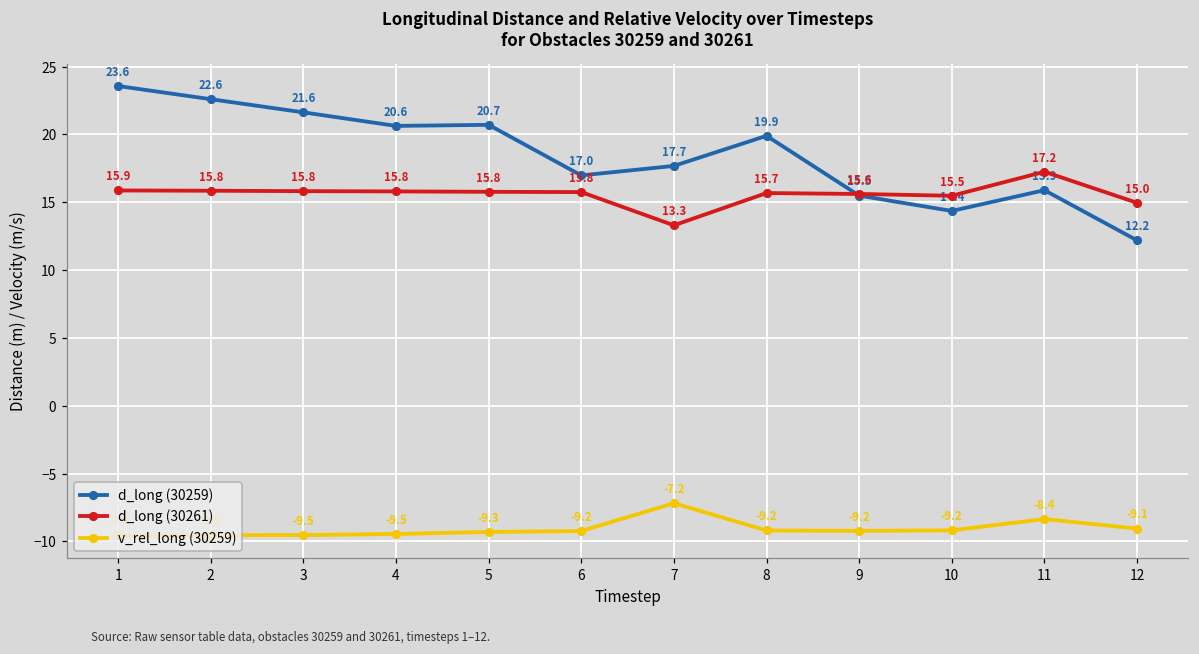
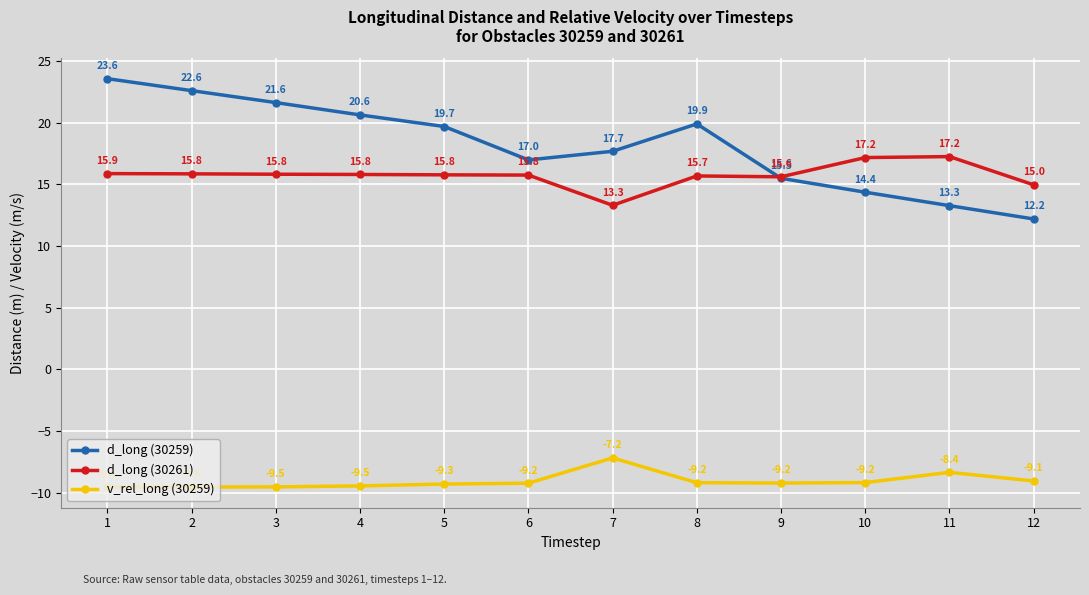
d_long (30259), 5: 20.7 -> 19.7
d_long (30261), 10: 15.5 -> 17.2
d_long (30259), 11: 15.9 -> 13.3
